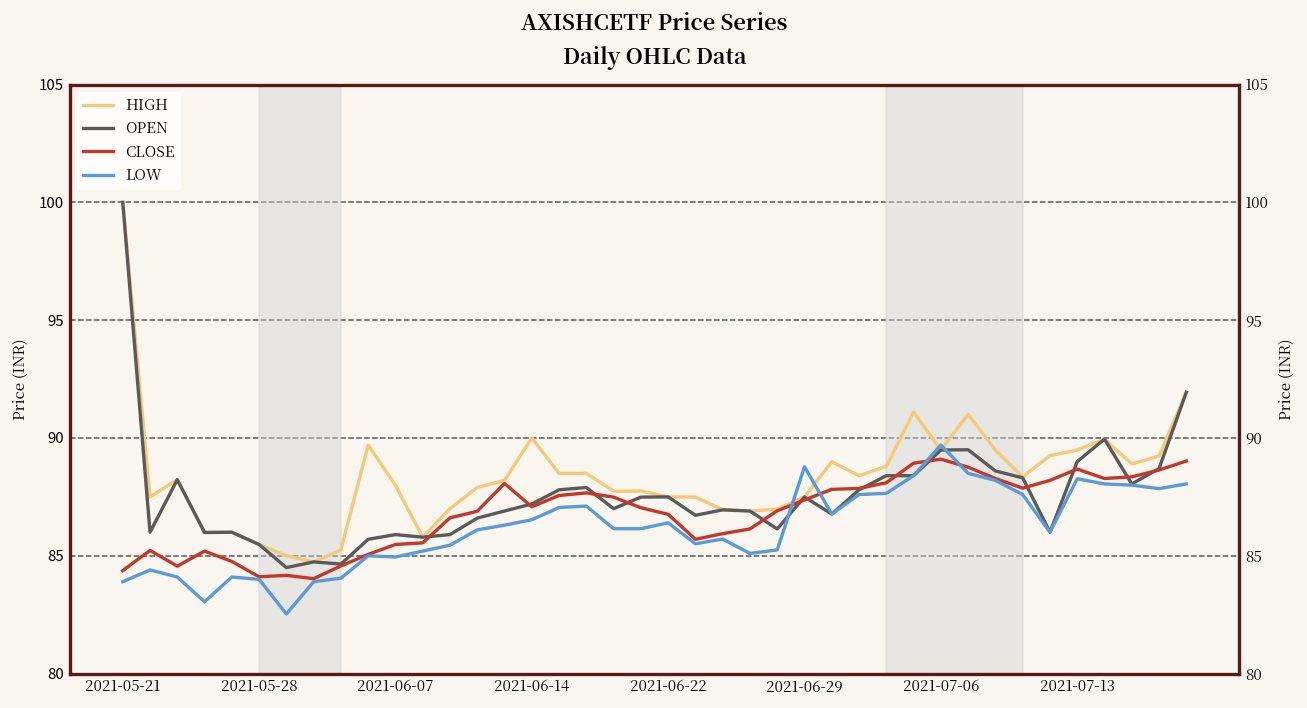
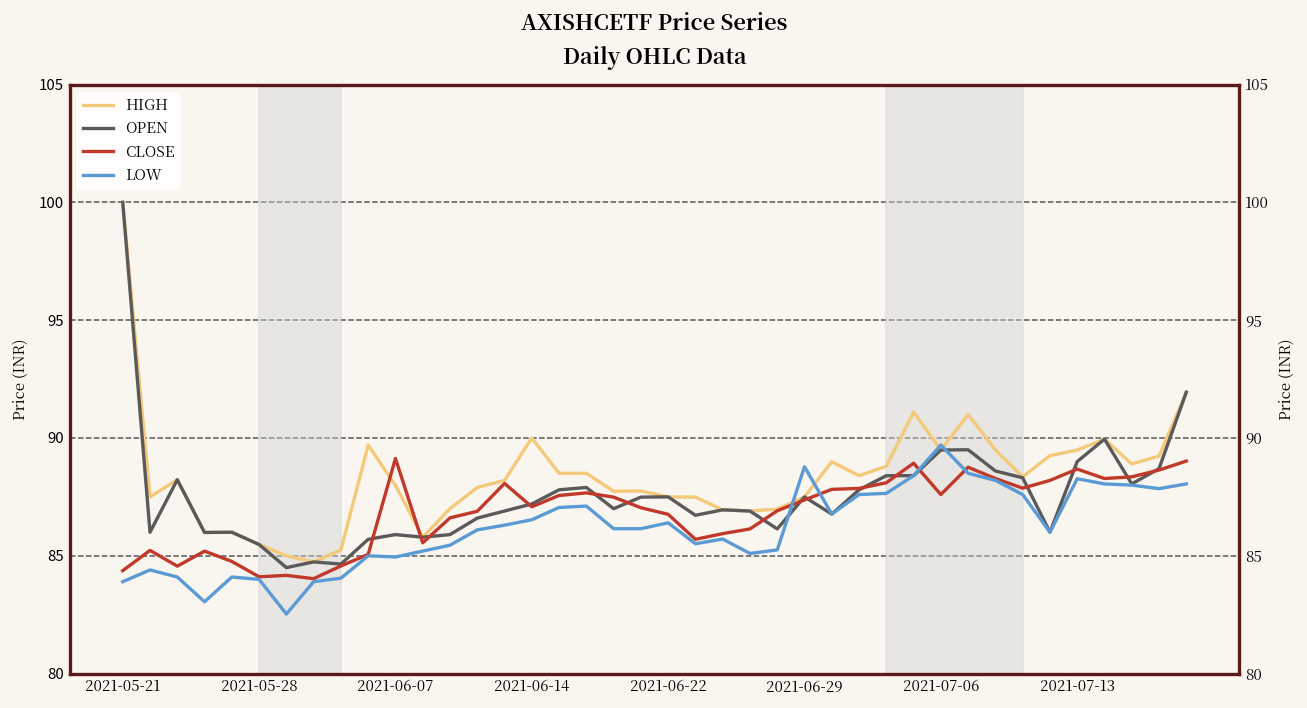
CLOSE, 2021-06-07: 85.5 -> 89.1
CLOSE, 2021-07-06: 89.1 -> 87.6
